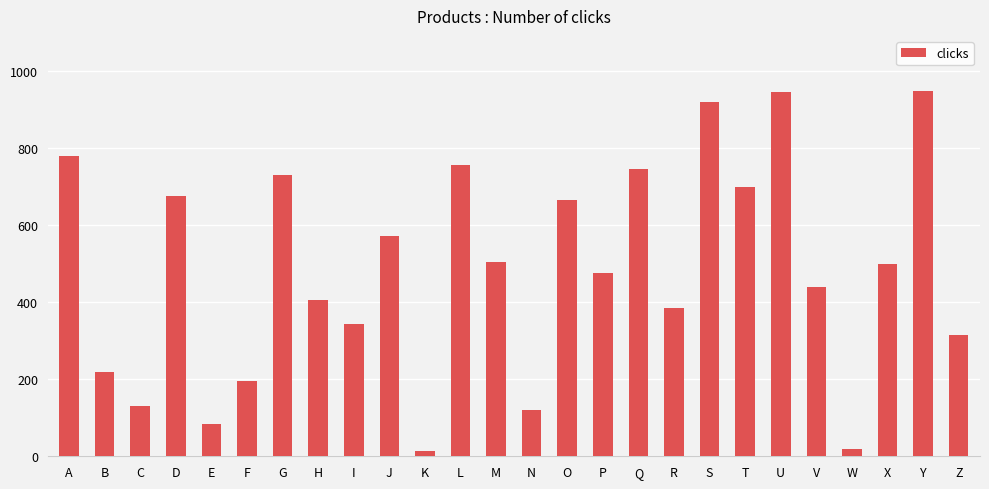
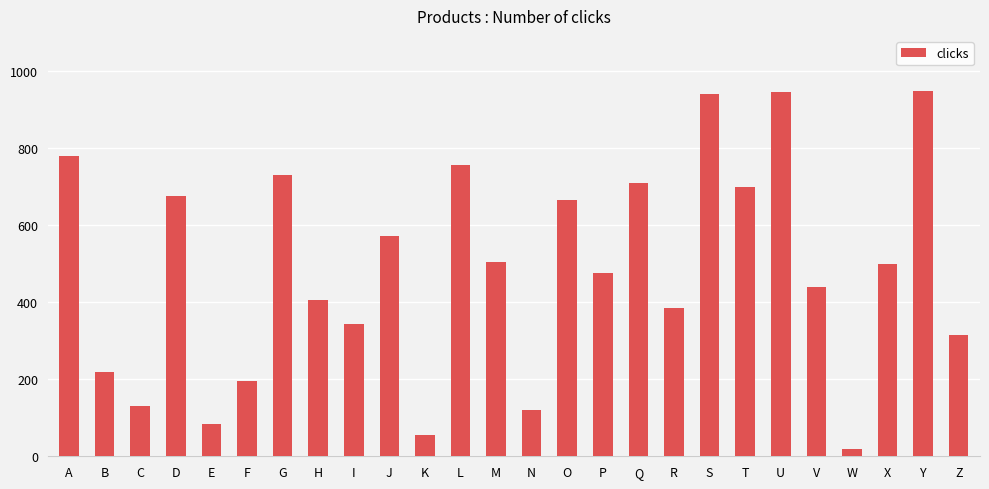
K: 20 -> 60
Q: 750 -> 710
S: 920 -> 940
